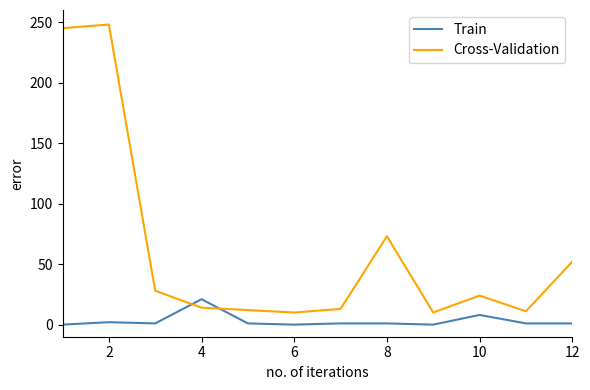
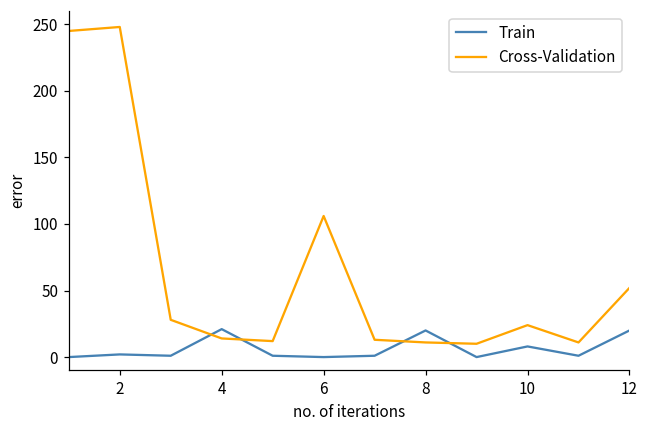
Cross-Validation, 6: 10 -> 106
Train, 8: 1 -> 20
Cross-Validation, 8: 73 -> 11
Train, 12: 1 -> 20
